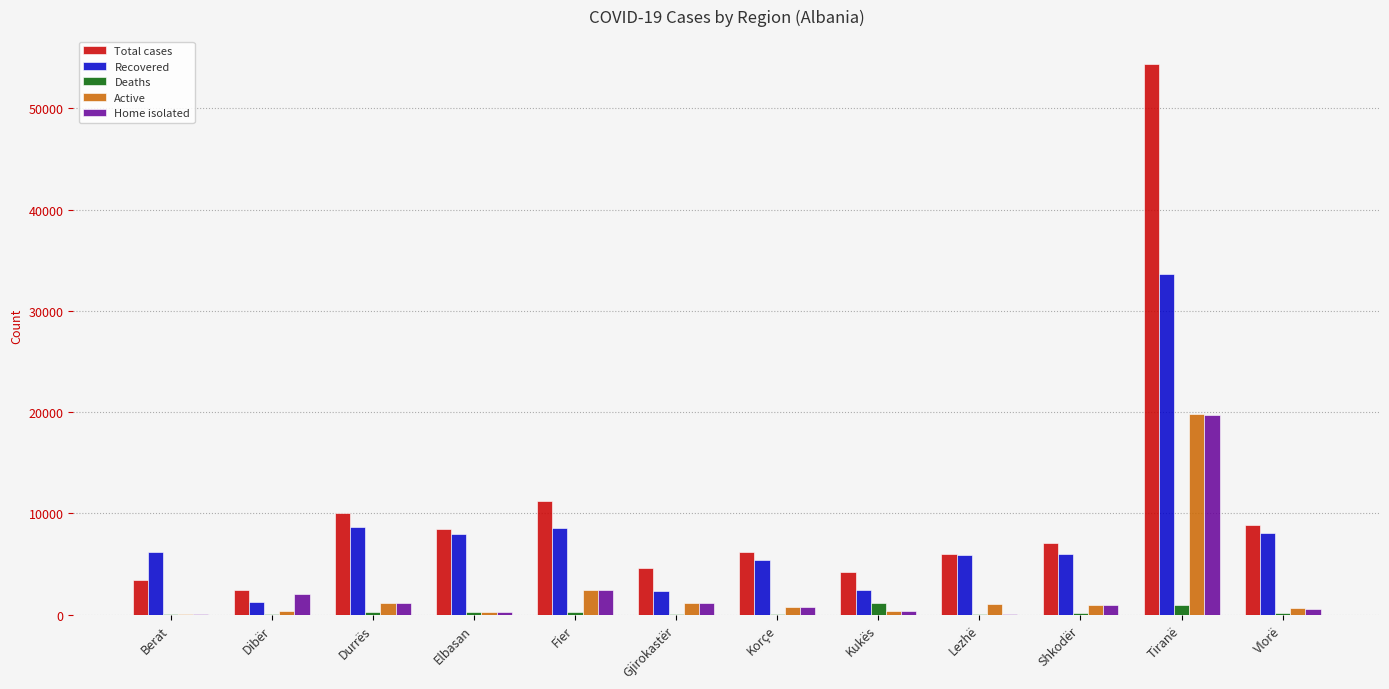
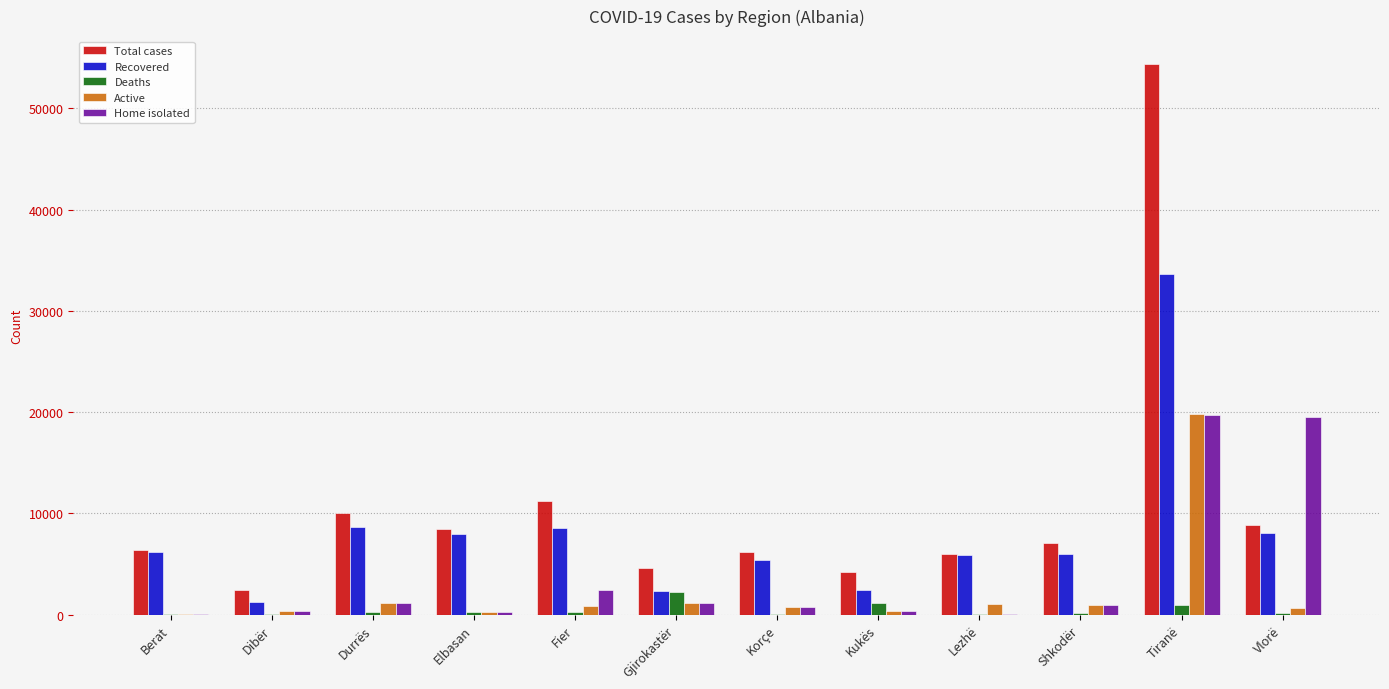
Total cases, Berat: 3400 -> 6300
Home isolated, Dibër: 2100 -> 300
Active, Fier: 2400 -> 900
Deaths, Gjirokastër: 100 -> 2200
Home isolated, Vlorë: 600 -> 19500
